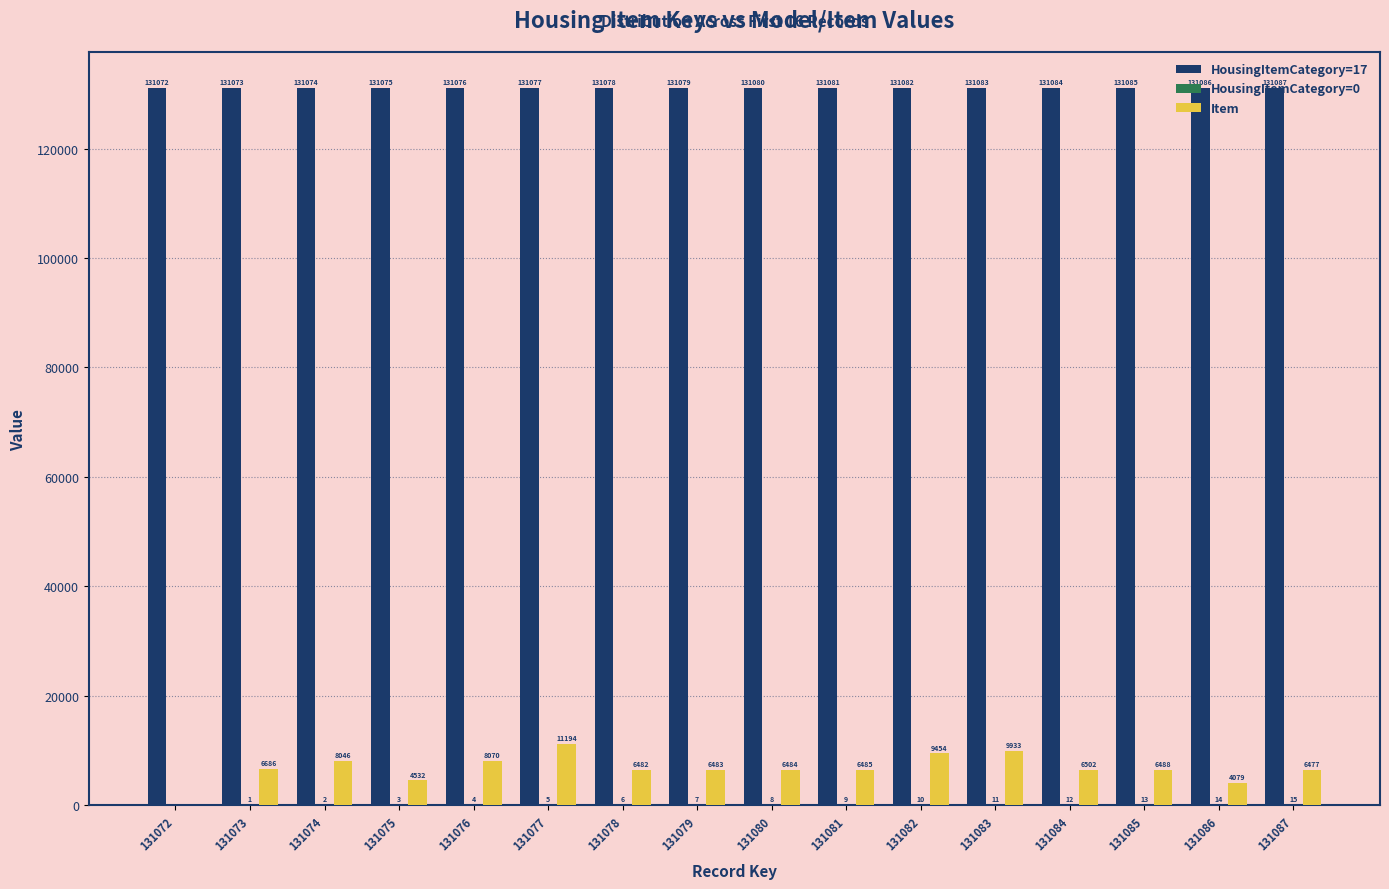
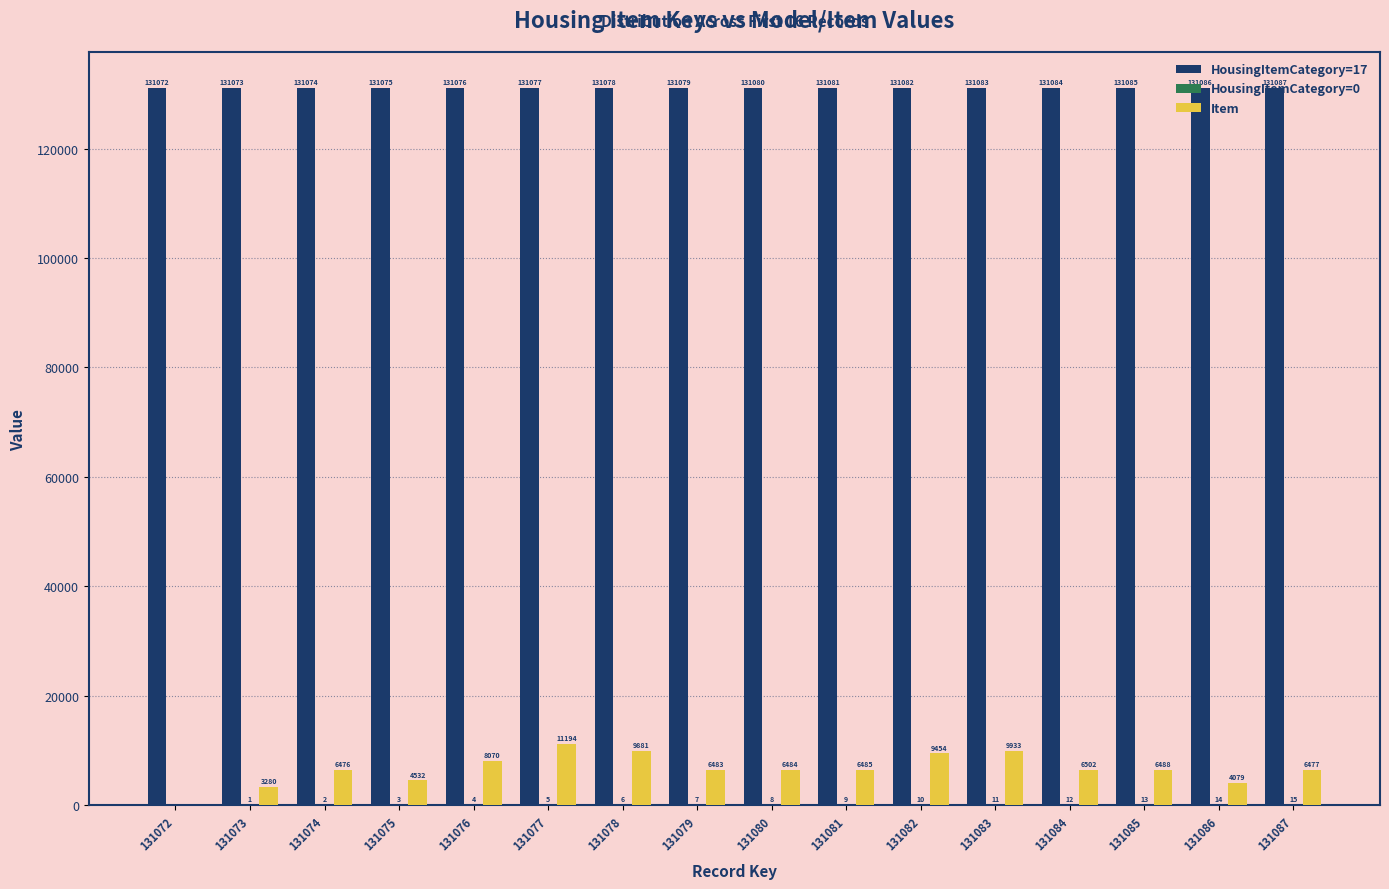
Item, 131073: 6686 -> 3280
Item, 131074: 8046 -> 6476
Item, 131078: 6482 -> 9881
